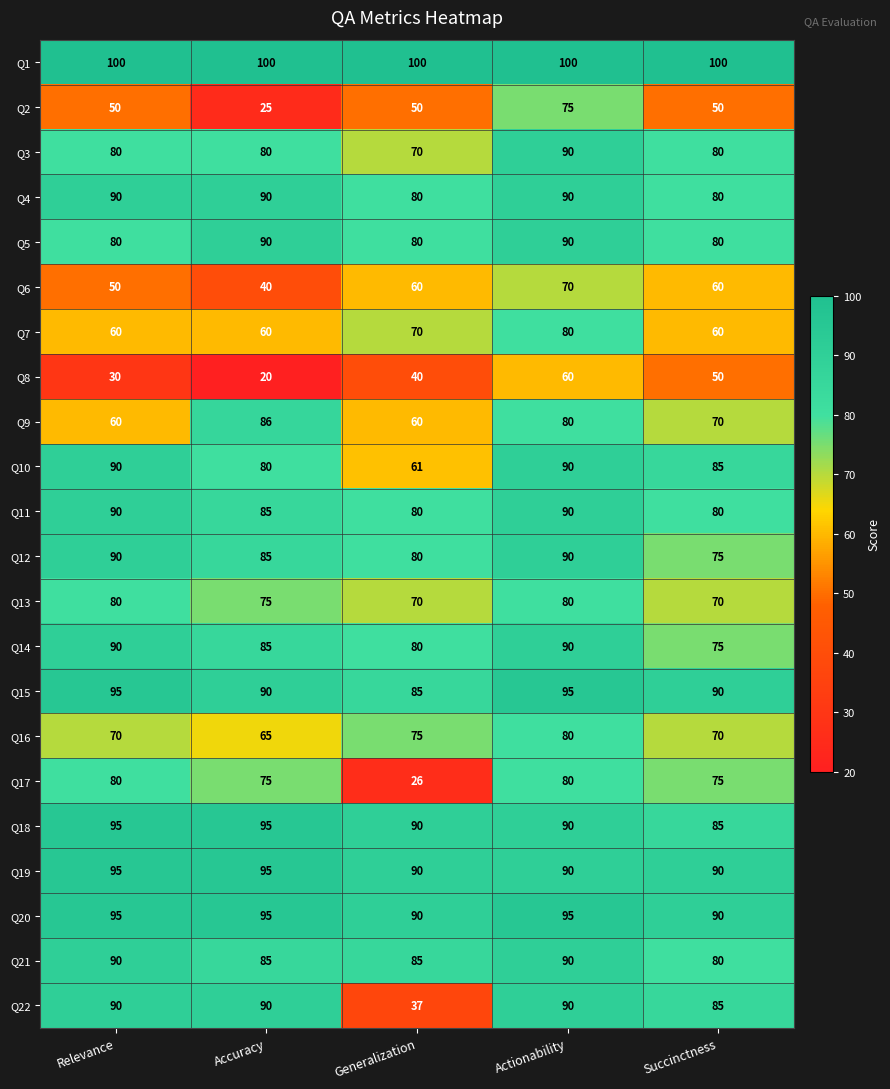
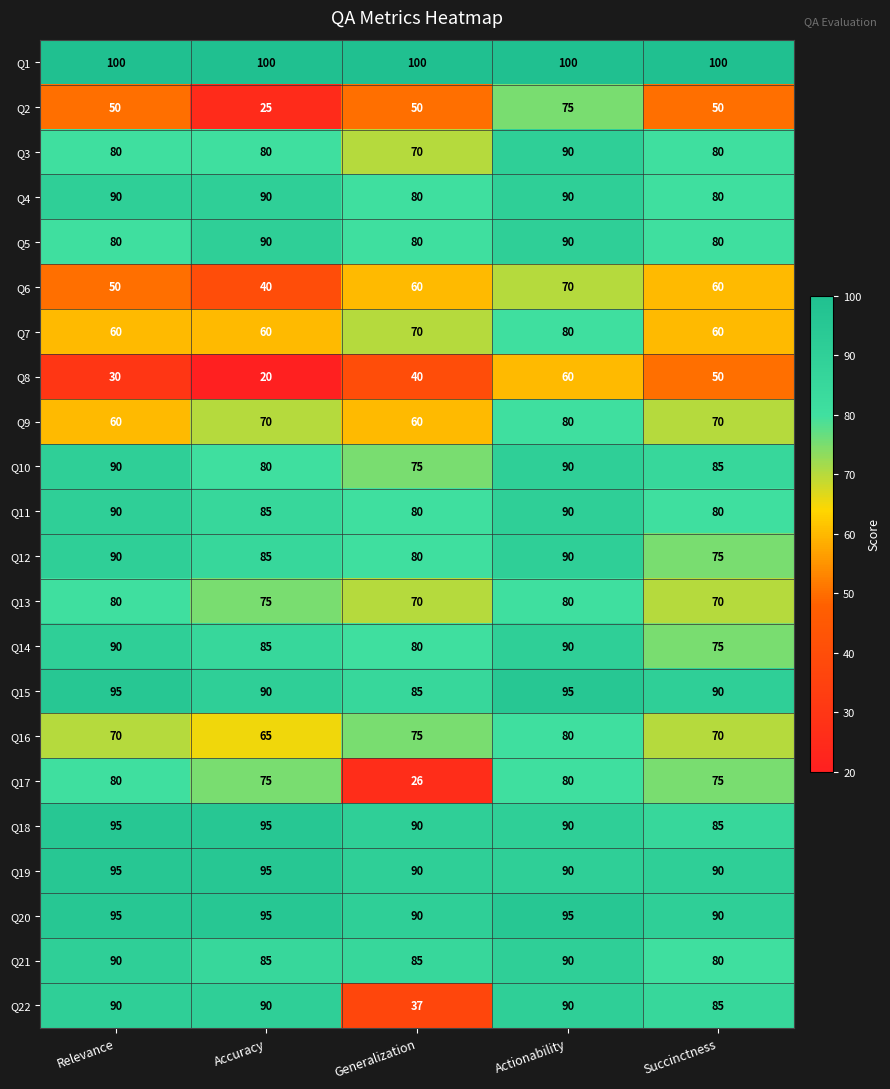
Q9, Accuracy: 86 -> 70
Q10, Generalization: 61 -> 75
